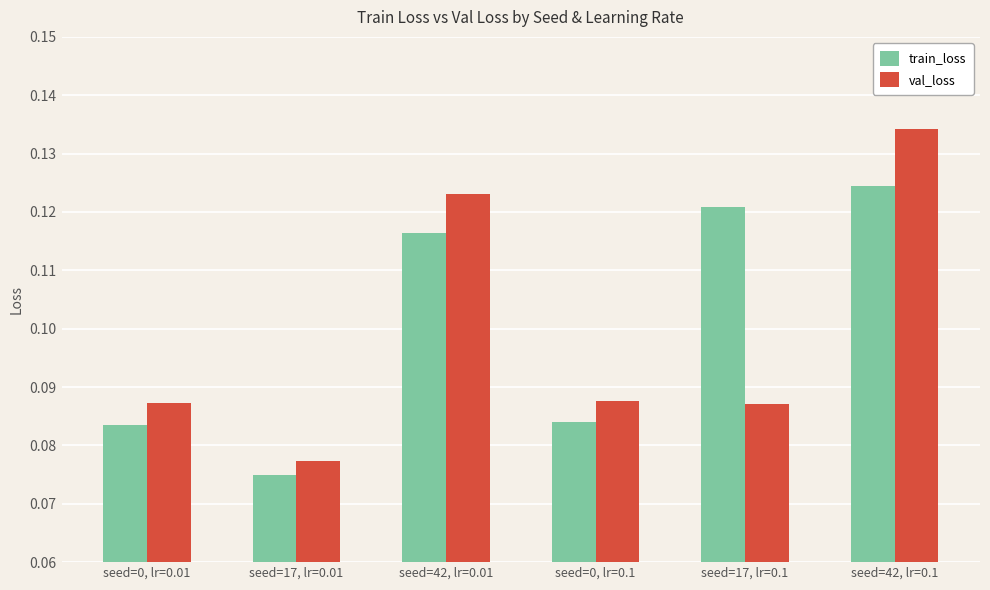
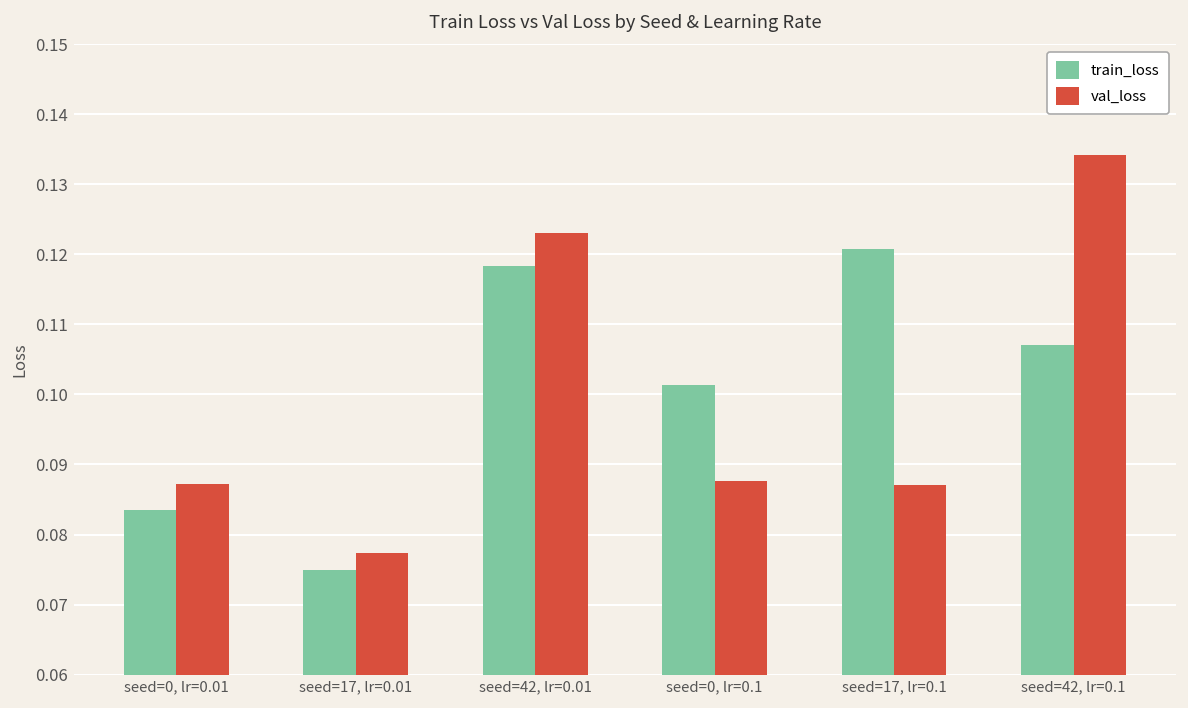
train_loss, seed=42, lr=0.01: 0.116 -> 0.118
train_loss, seed=0, lr=0.1: 0.084 -> 0.101
train_loss, seed=42, lr=0.1: 0.124 -> 0.107
